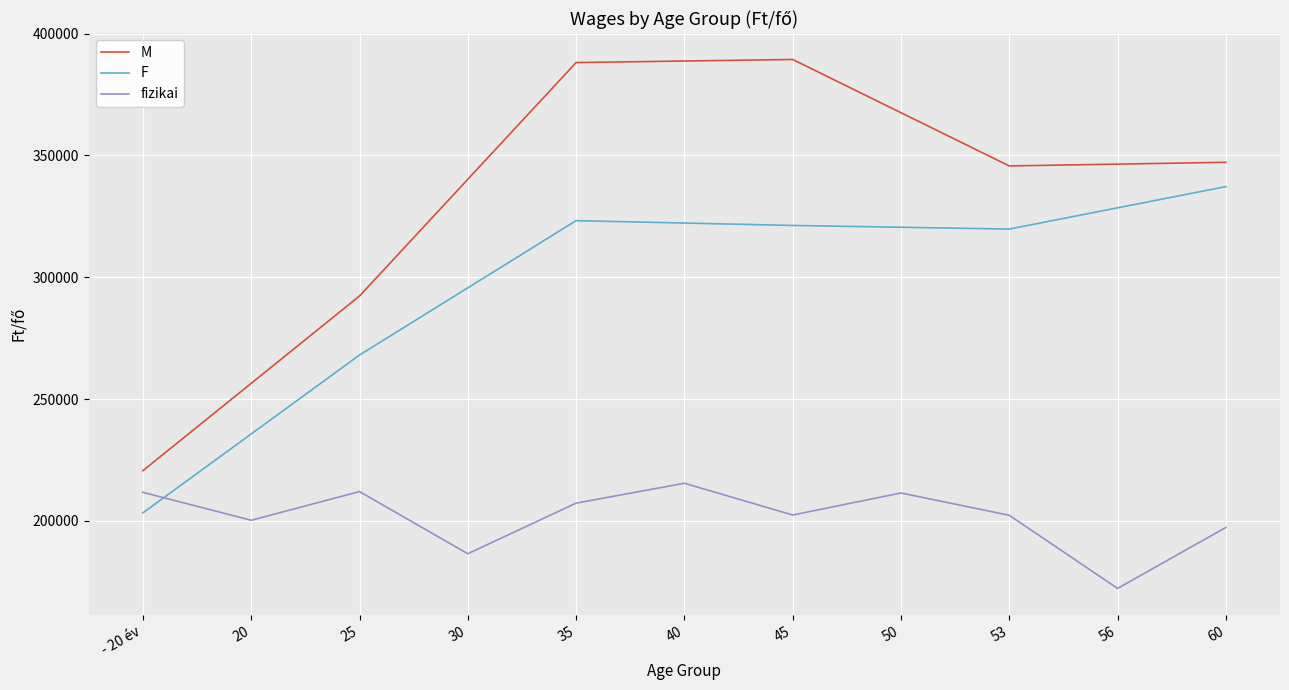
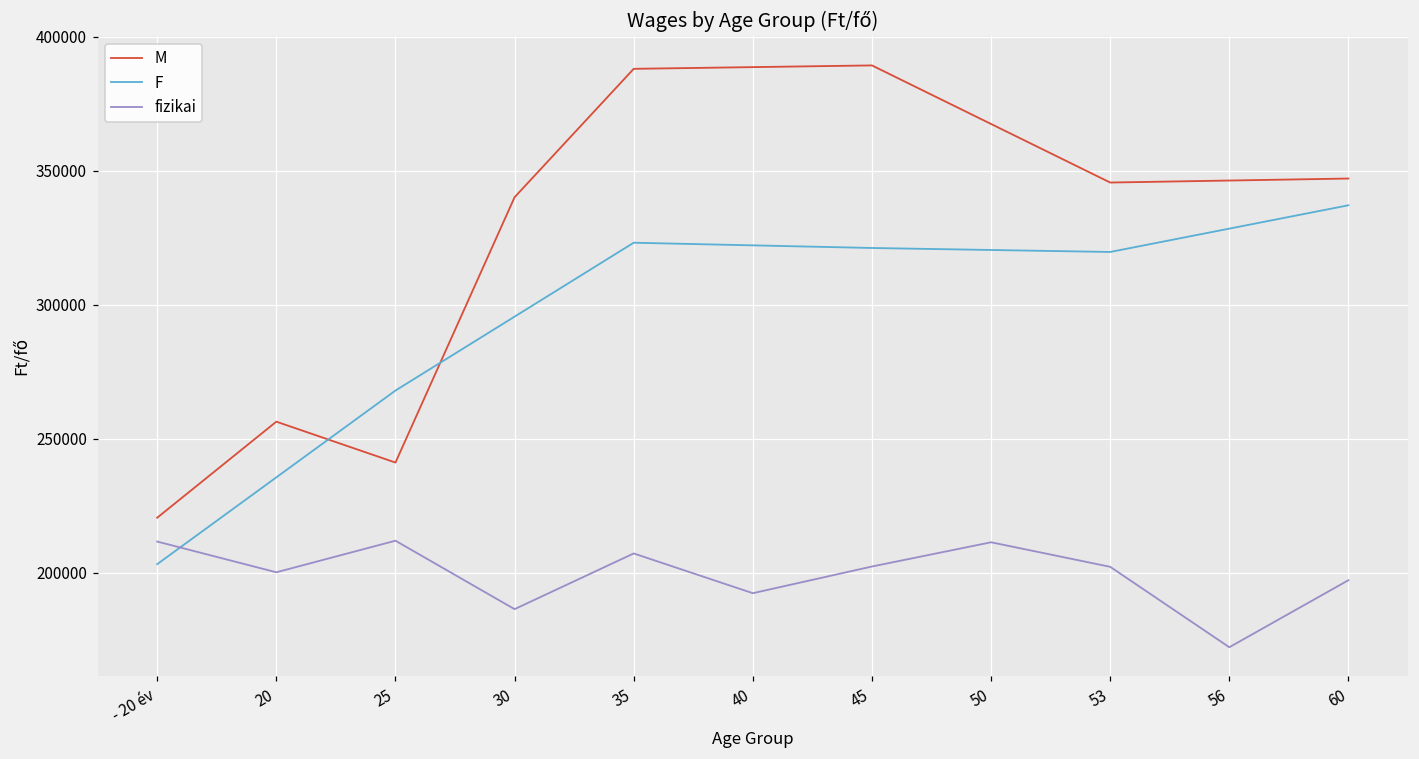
M, 25: 292000 -> 241000
fizikai, 40: 215000 -> 192000
